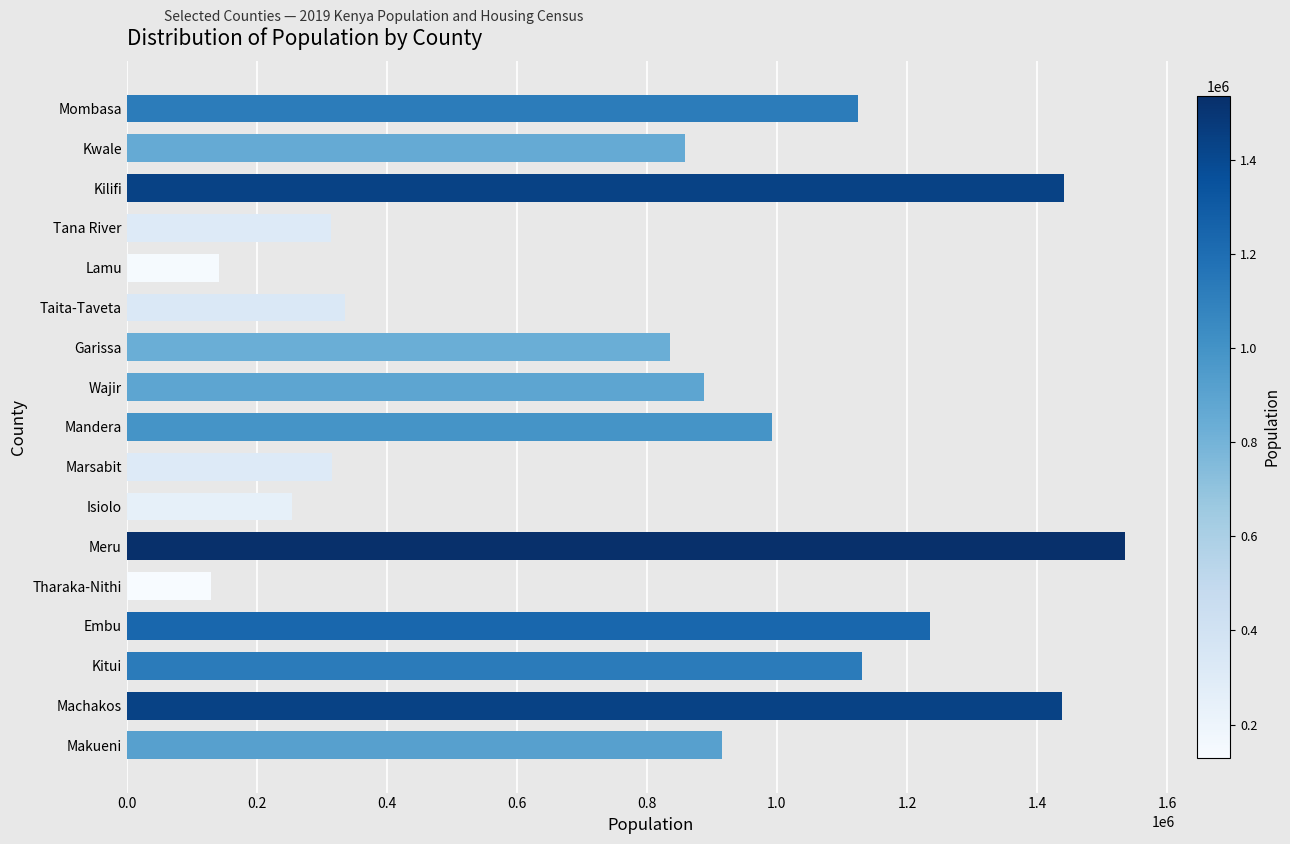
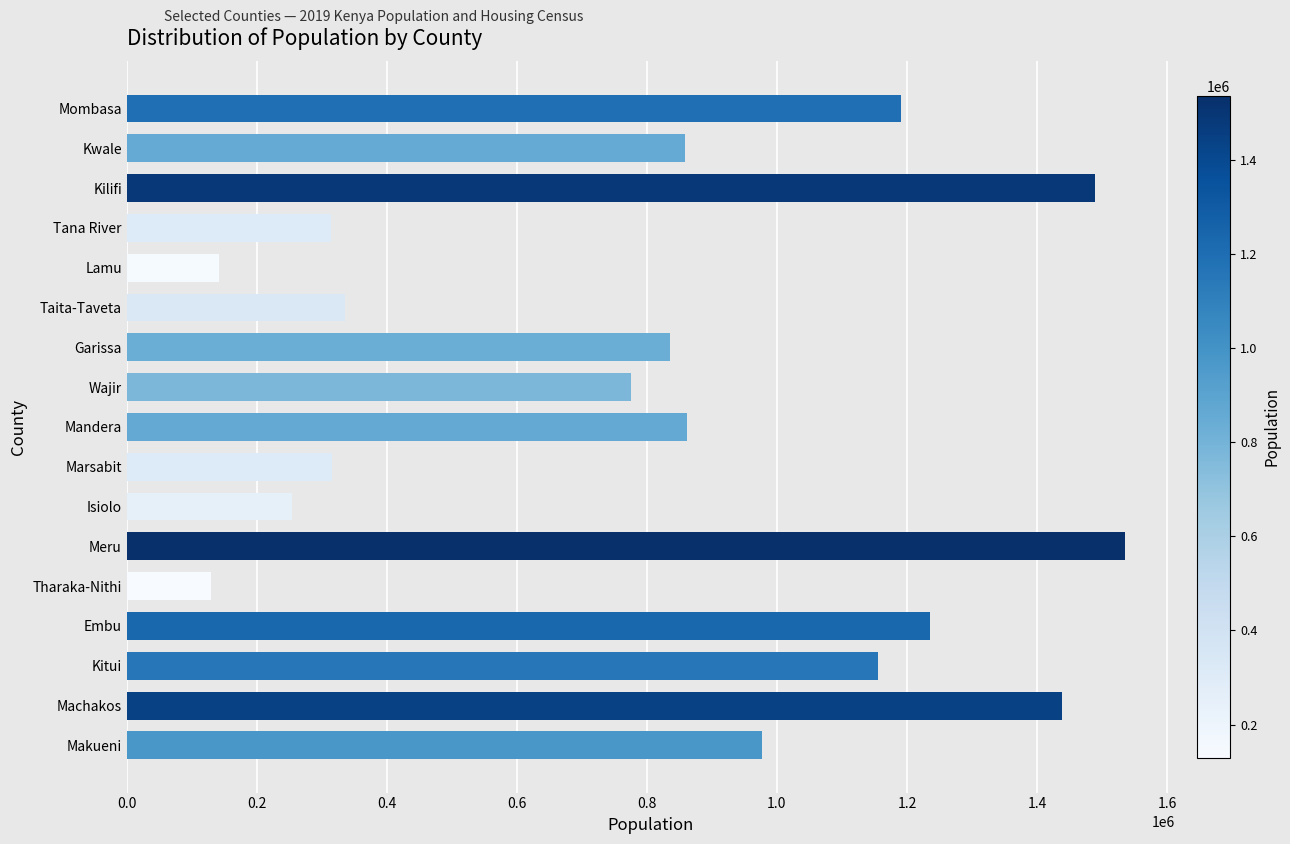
Mombasa: 1120000 -> 1190000
Kilifi: 1440000 -> 1490000
Wajir: 890000 -> 780000
Mandera: 990000 -> 860000
Kitui: 1130000 -> 1150000
Makueni: 920000 -> 980000
